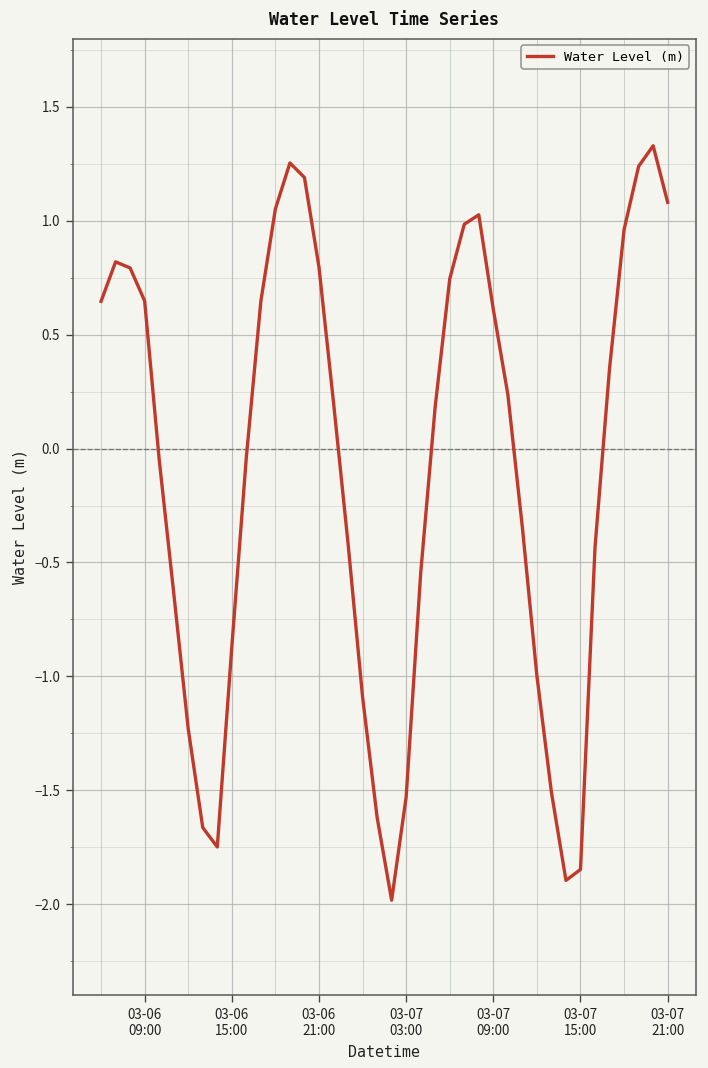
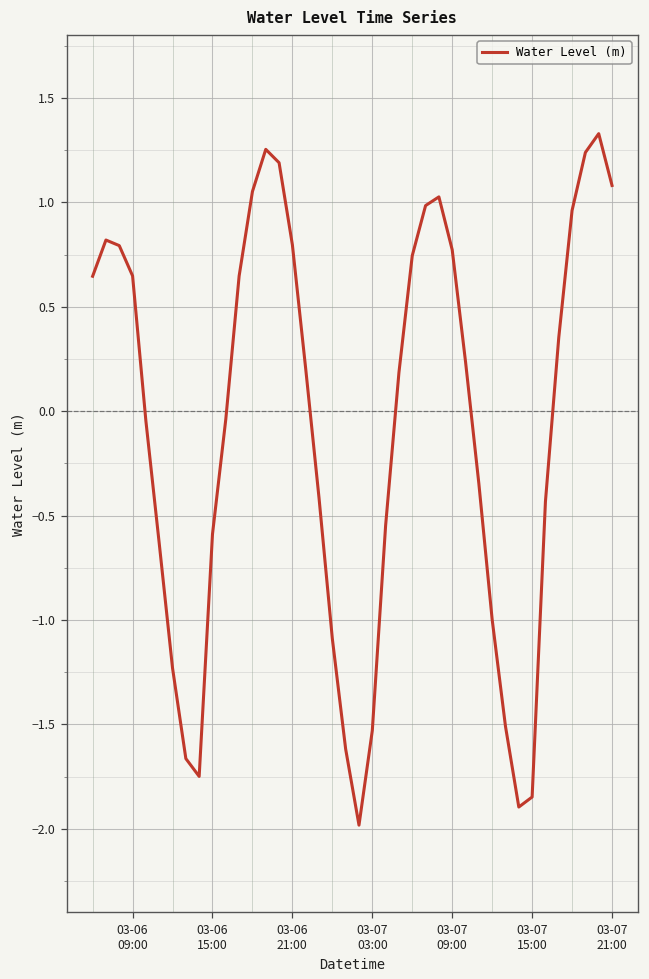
03-06 15:00: -0.87 -> -0.59
03-07 09:00: 0.61 -> 0.77
